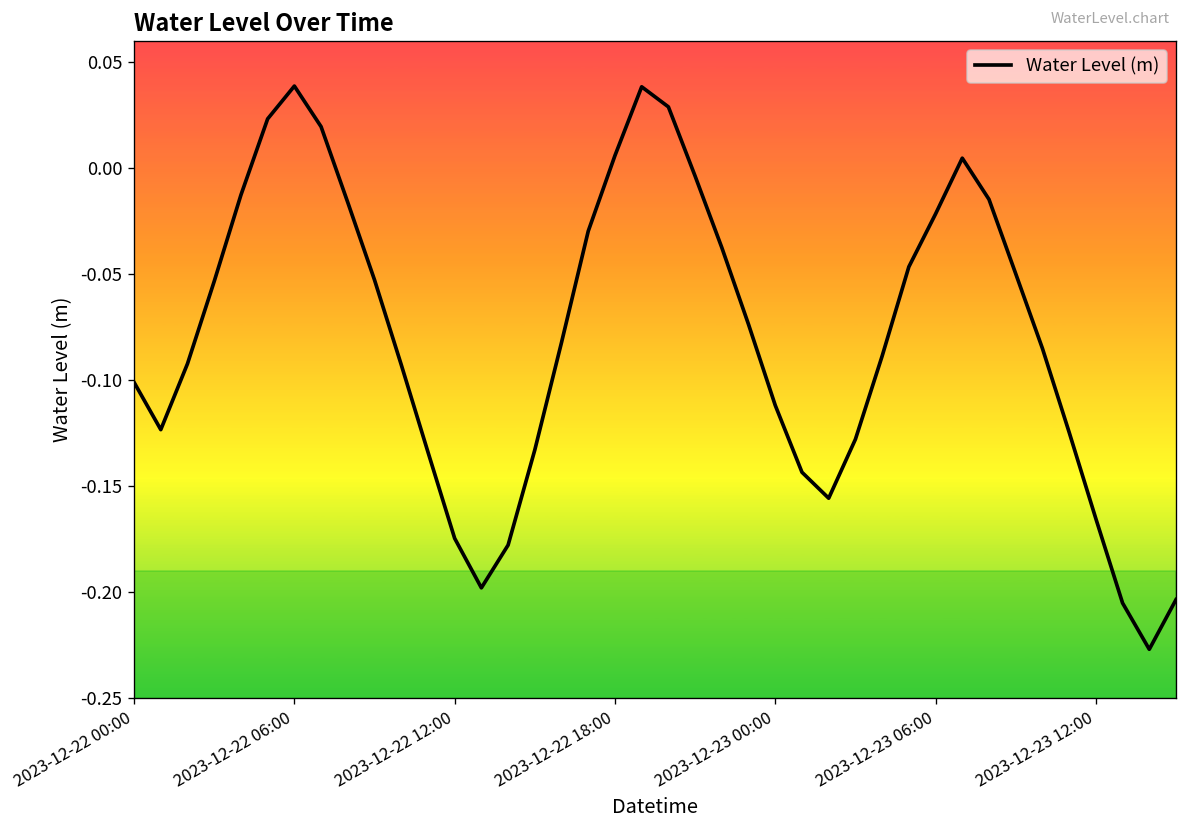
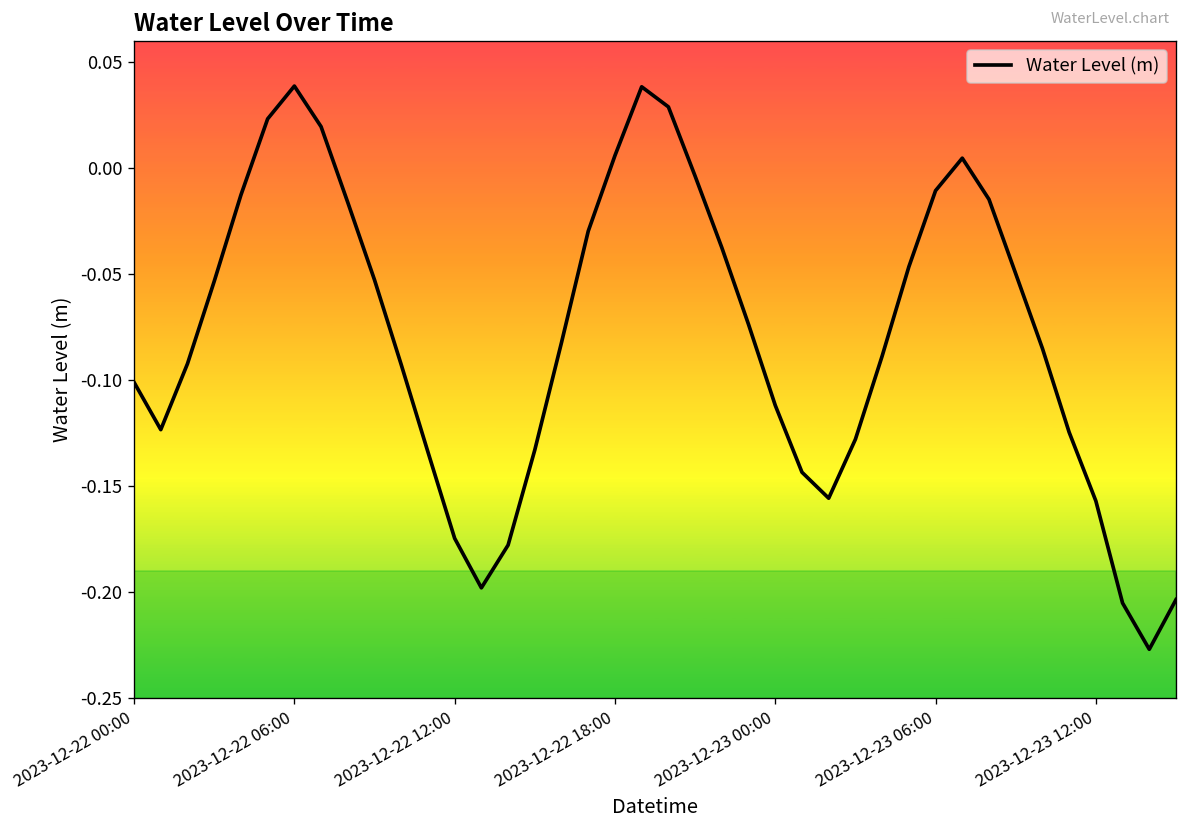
2023-12-23 06:00: -0.022 -> -0.011
2023-12-23 12:00: -0.165 -> -0.157
